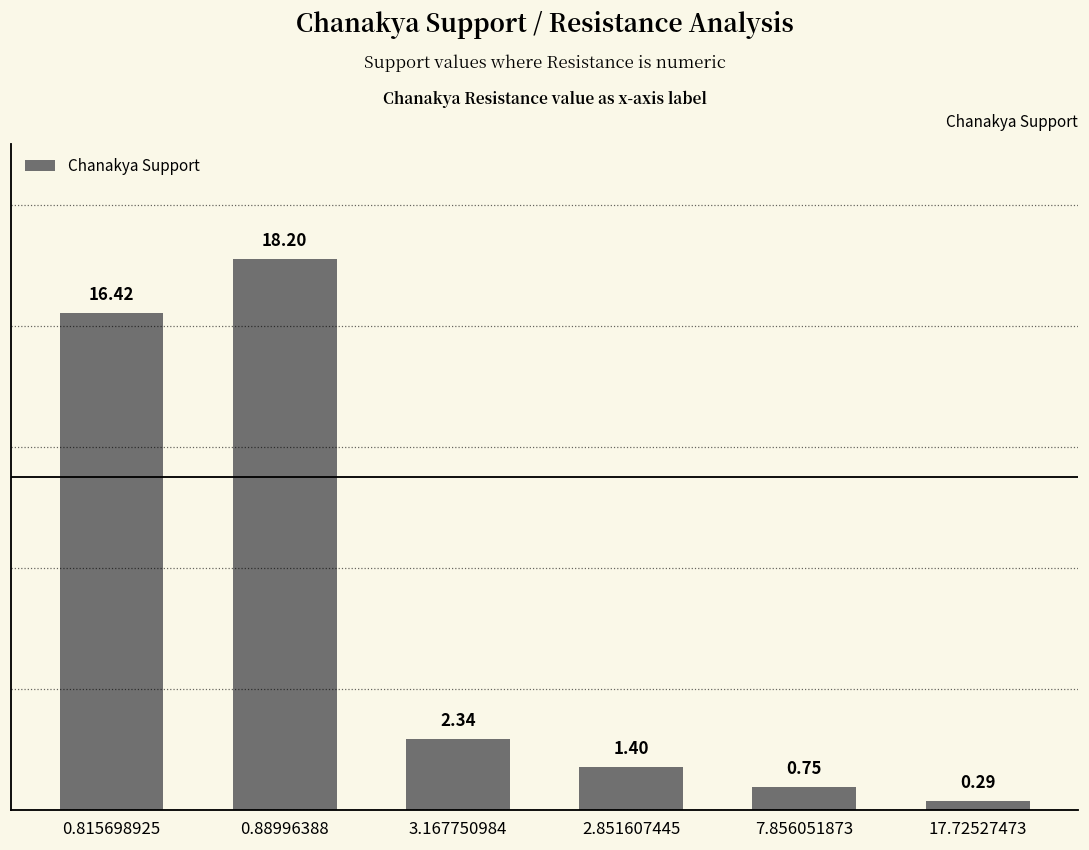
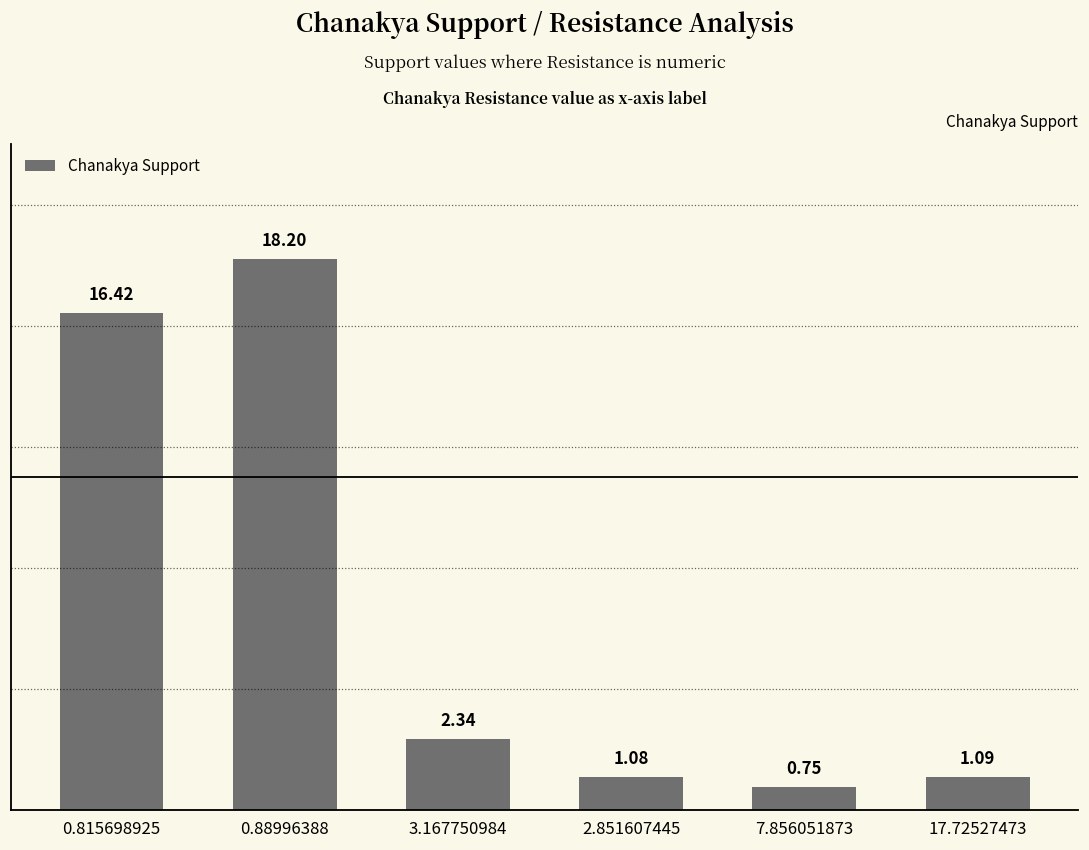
2.851607445: 1.40 -> 1.08
17.72527473: 0.29 -> 1.09
